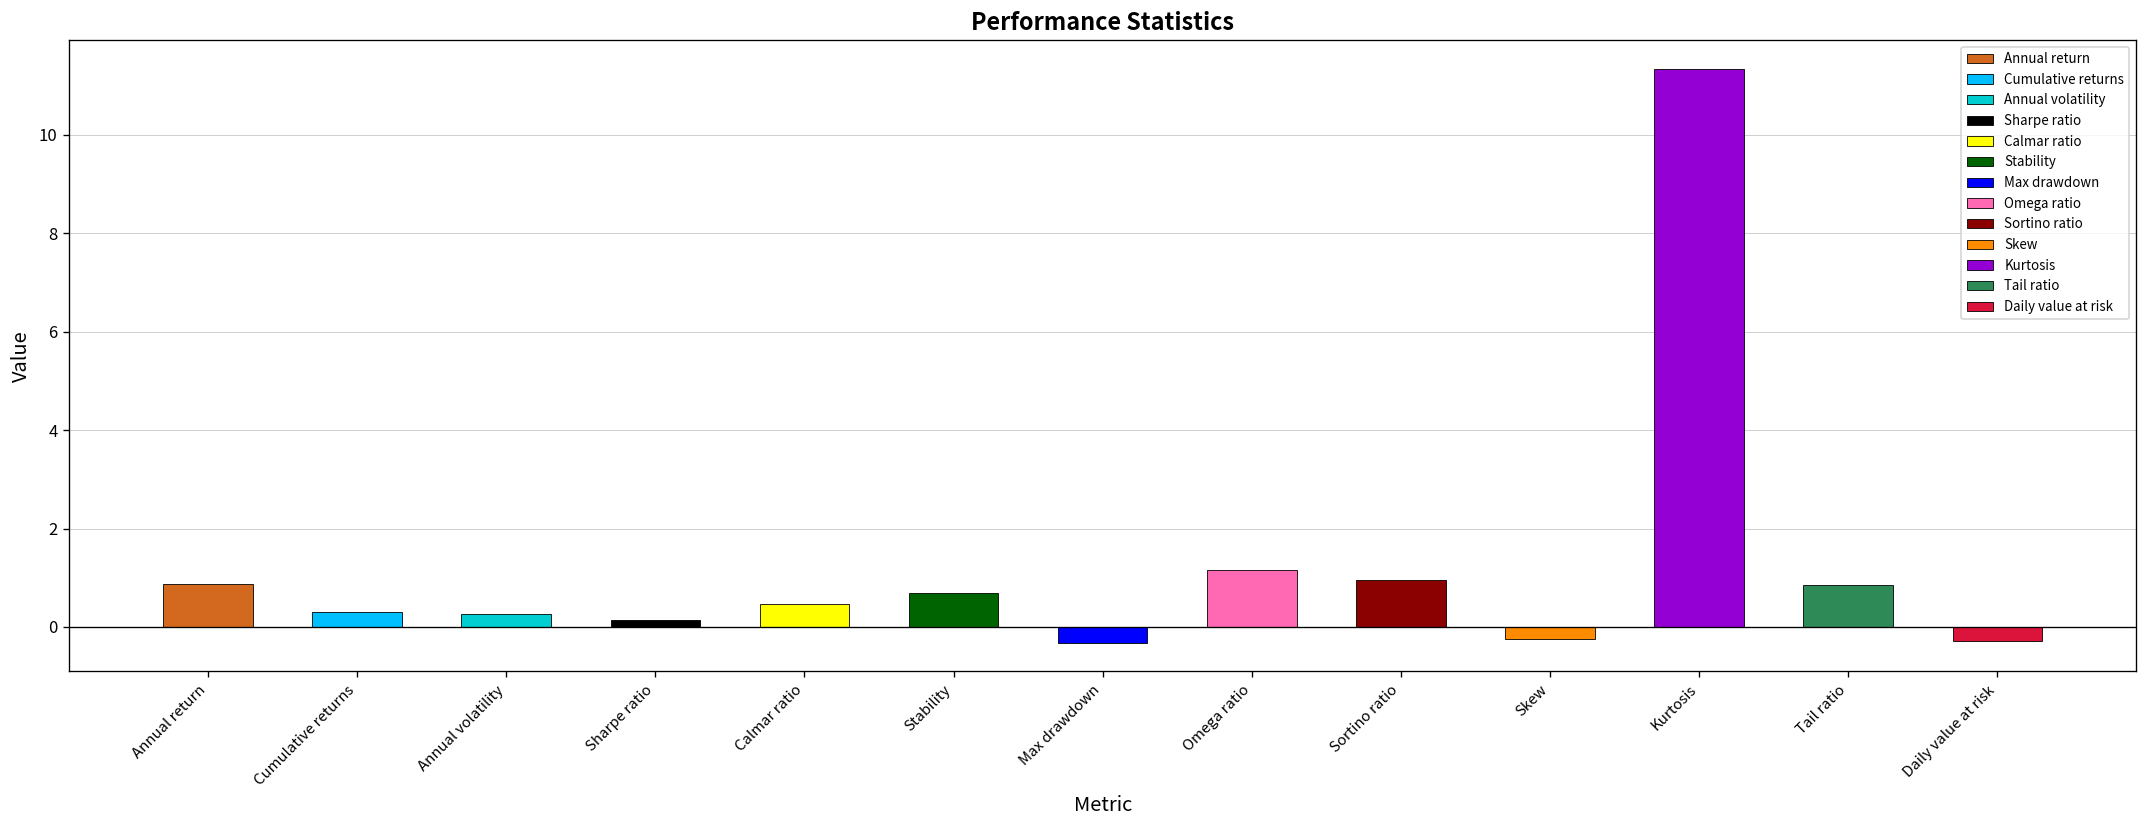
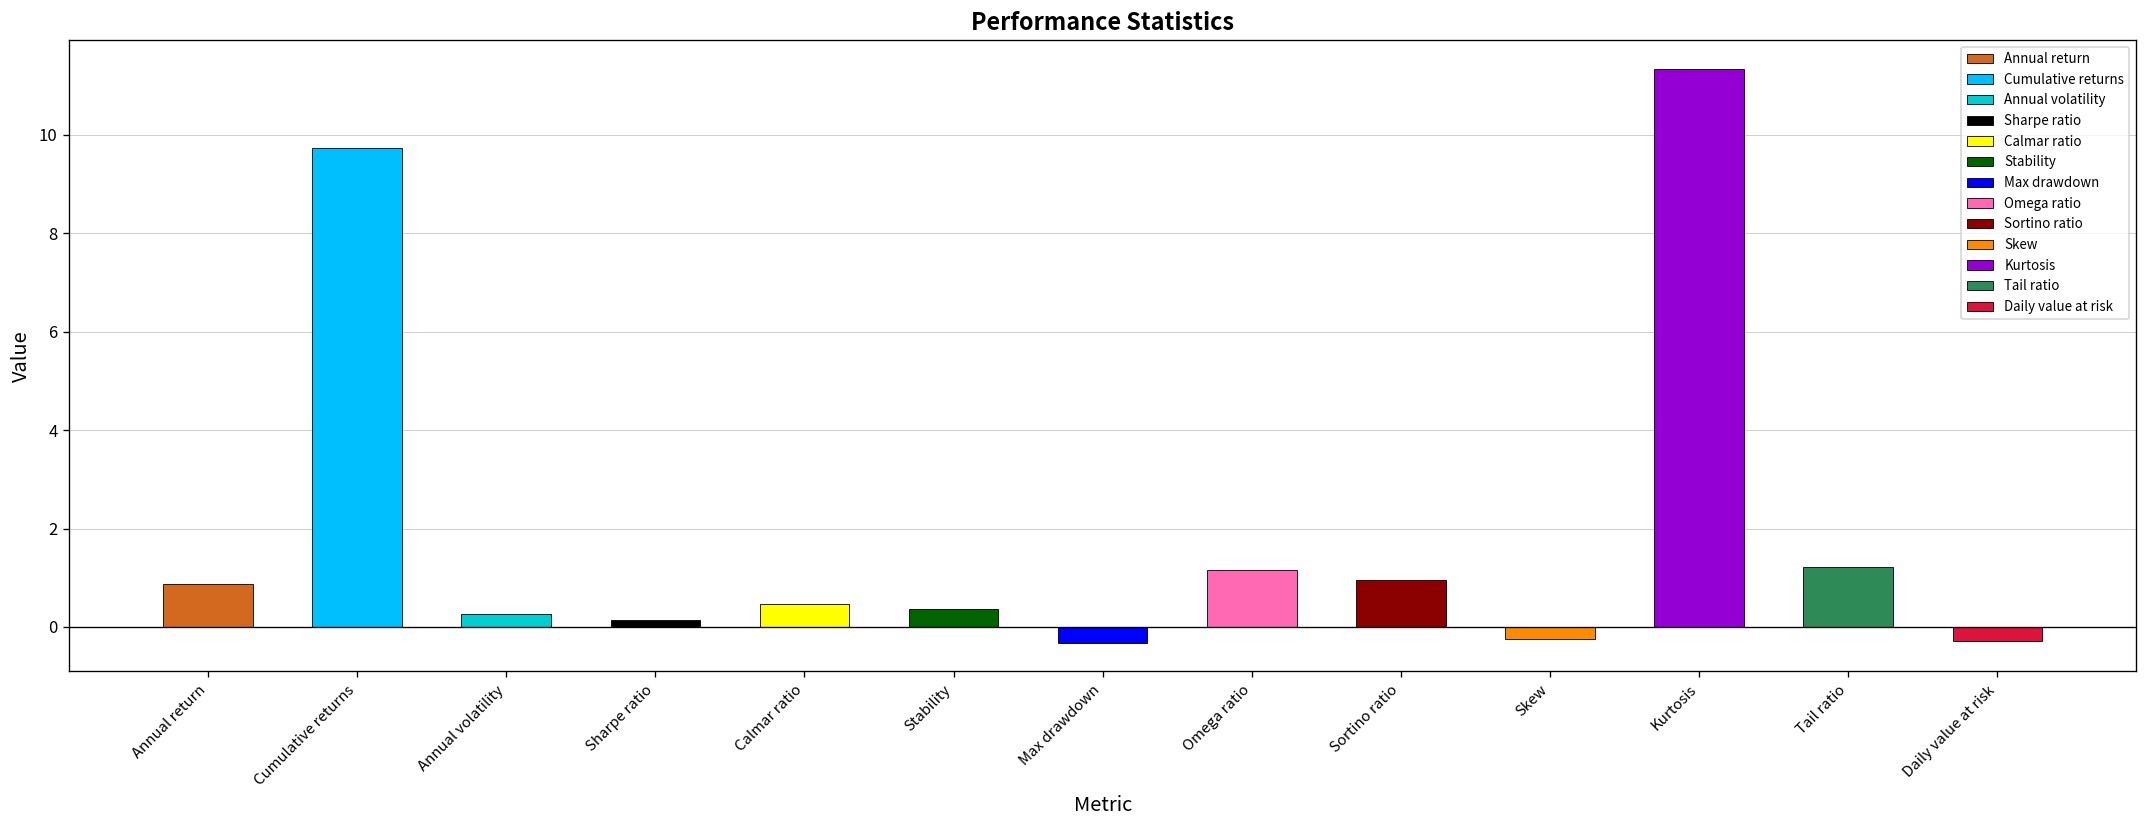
Cumulative returns: 0.3 -> 9.7
Stability: 0.7 -> 0.4
Tail ratio: 0.9 -> 1.2
